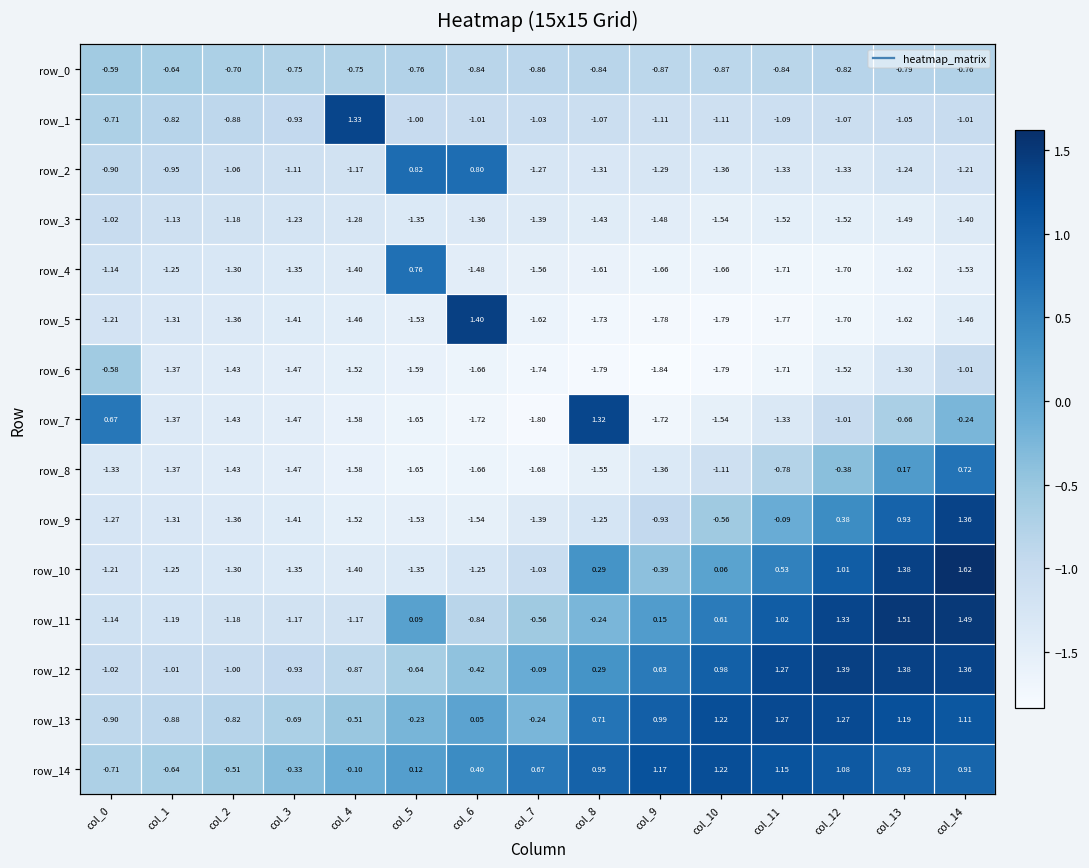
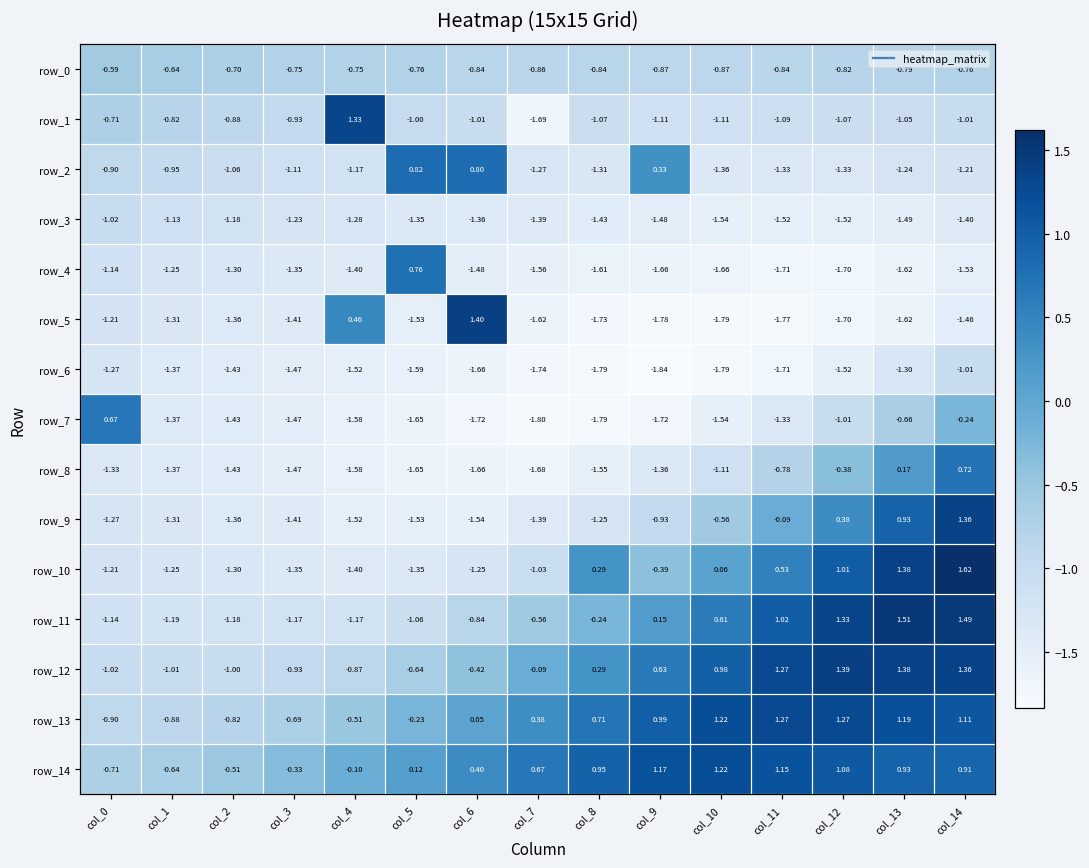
row_1, col_7: -1.03 -> -1.69
row_2, col_9: -1.29 -> 0.33
row_5, col_4: -1.46 -> 0.46
row_6, col_0: -0.58 -> -1.27
row_7, col_8: 1.32 -> -1.79
row_11, col_5: 0.09 -> -1.06
row_13, col_7: -0.24 -> 0.38
